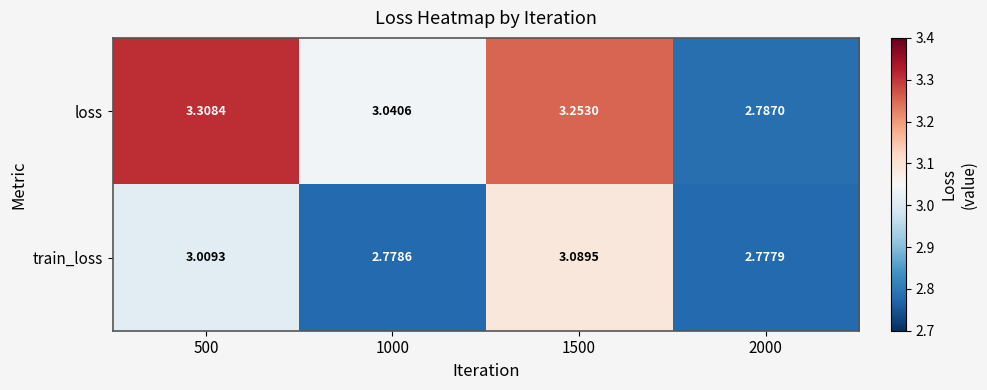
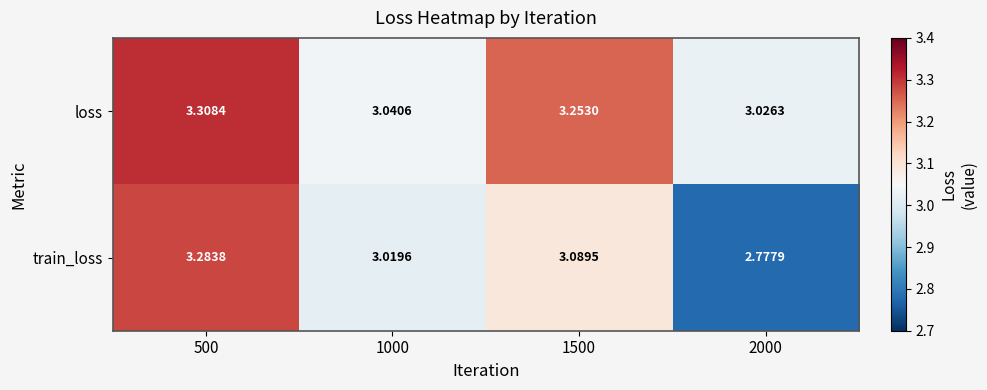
loss, 2000: 2.7870 -> 3.0263
train_loss, 500: 3.0093 -> 3.2838
train_loss, 1000: 2.7786 -> 3.0196
